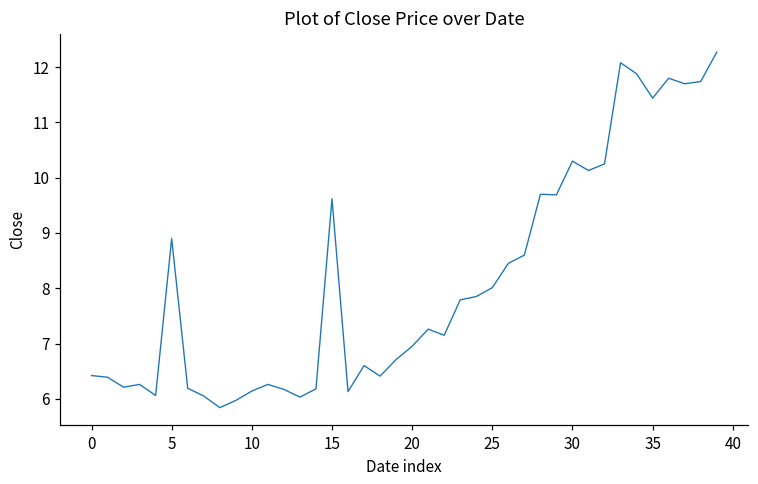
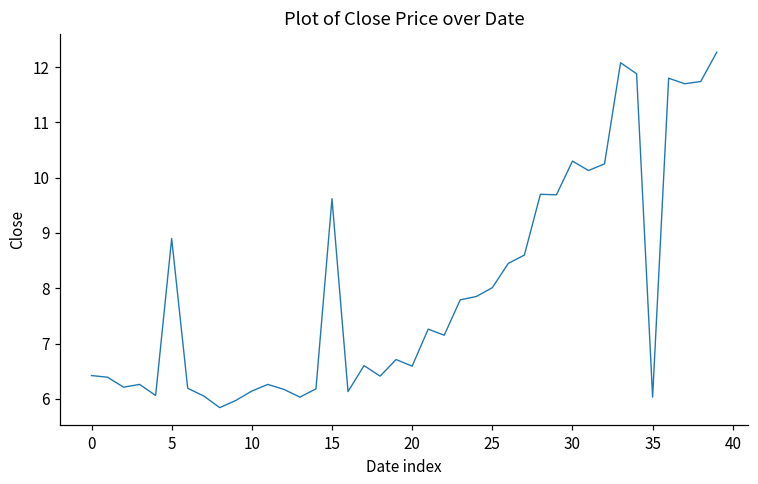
20: 7.0 -> 6.6
35: 11.4 -> 6.0
